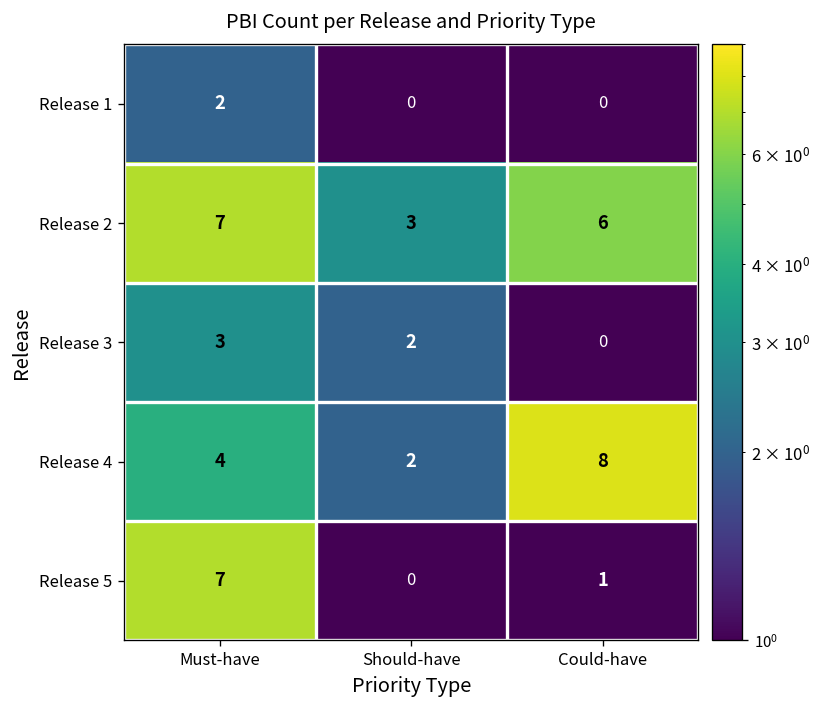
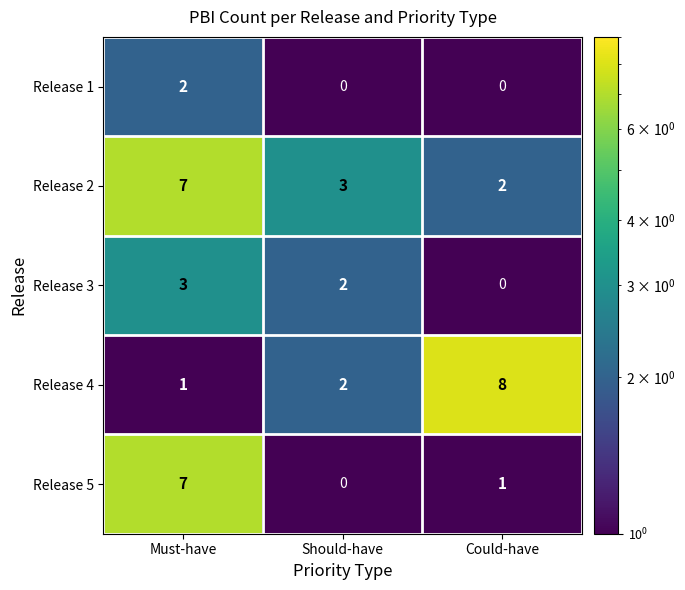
Release 2, Could-have: 6 -> 2
Release 4, Must-have: 4 -> 1
